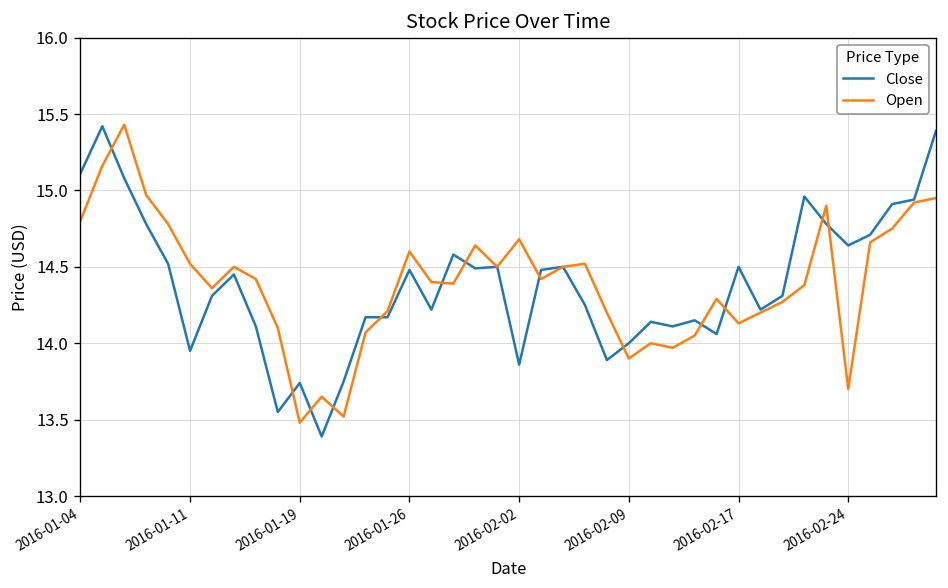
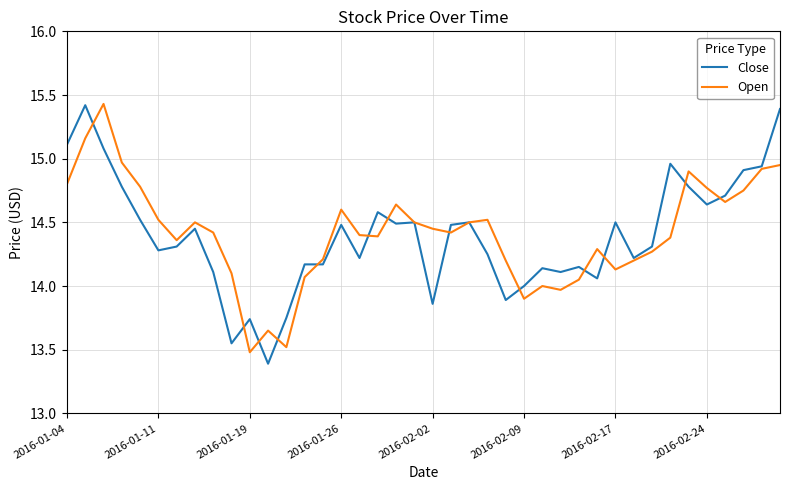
Close, 2016-01-11: 13.95 -> 14.28
Open, 2016-02-02: 14.68 -> 14.45
Open, 2016-02-24: 13.70 -> 14.77
